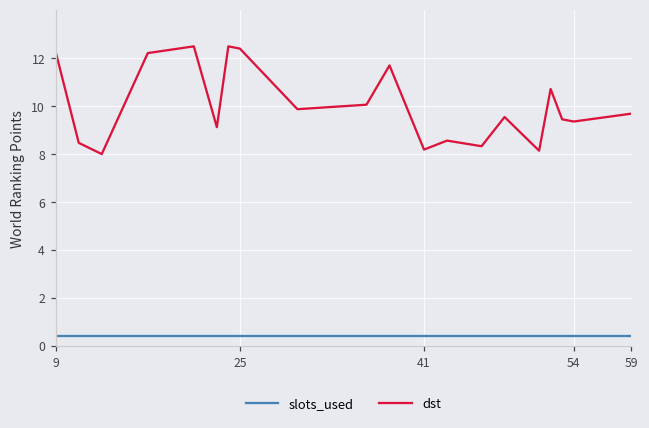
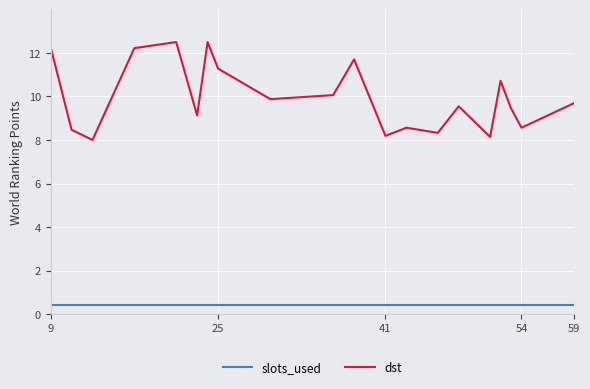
dst, 25: 12.4 -> 11.3
dst, 54: 9.4 -> 8.6
